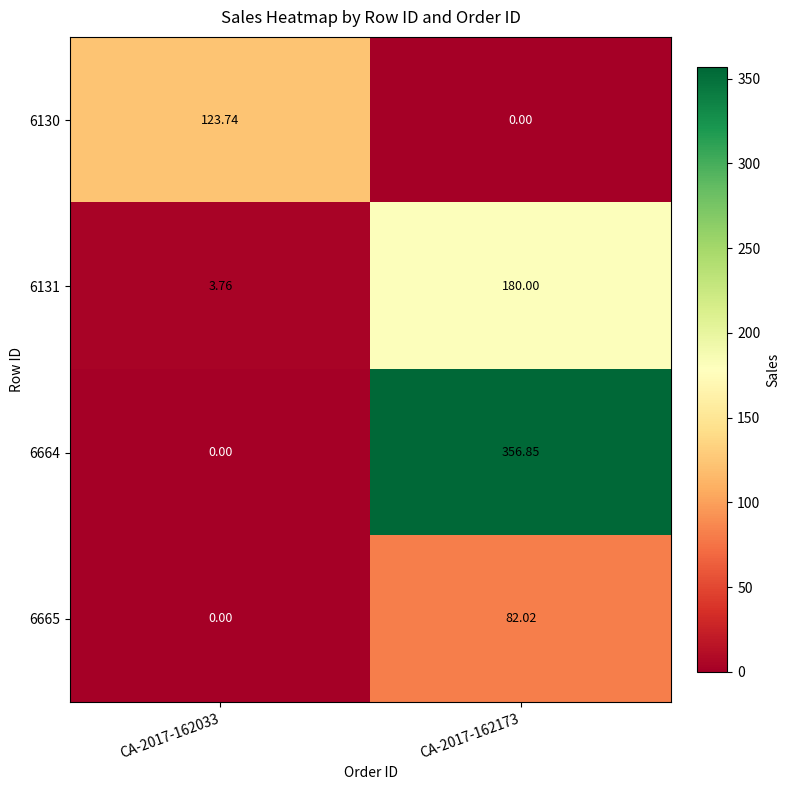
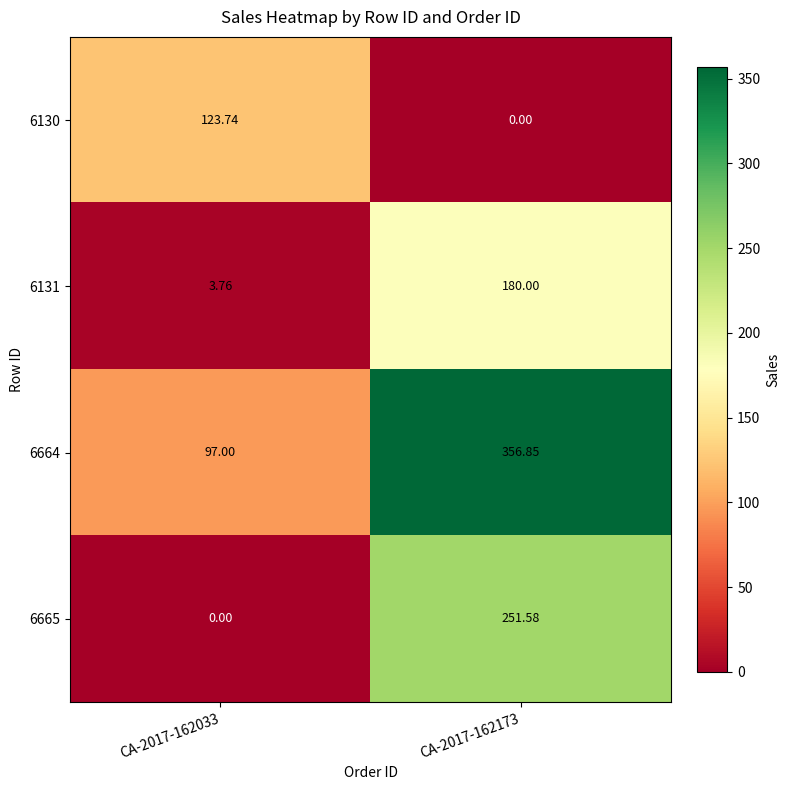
6664, CA-2017-162033: 0.00 -> 97.00
6665, CA-2017-162173: 82.02 -> 251.58
